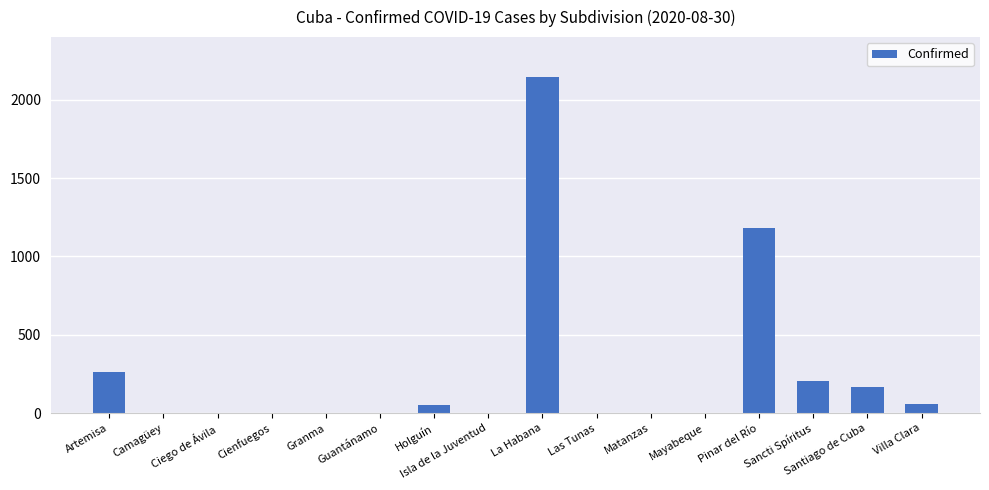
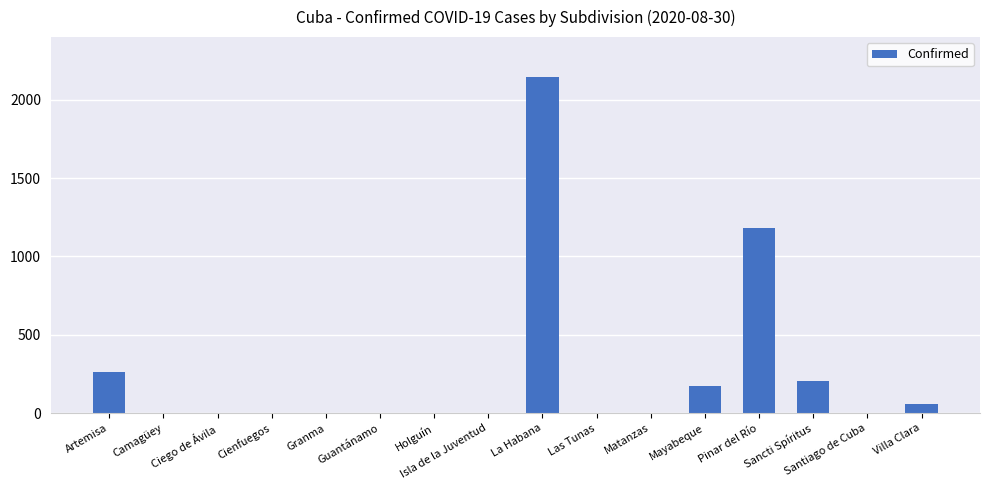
Holguín: 50 -> 0
Mayabeque: 0 -> 170
Santiago de Cuba: 170 -> 0
